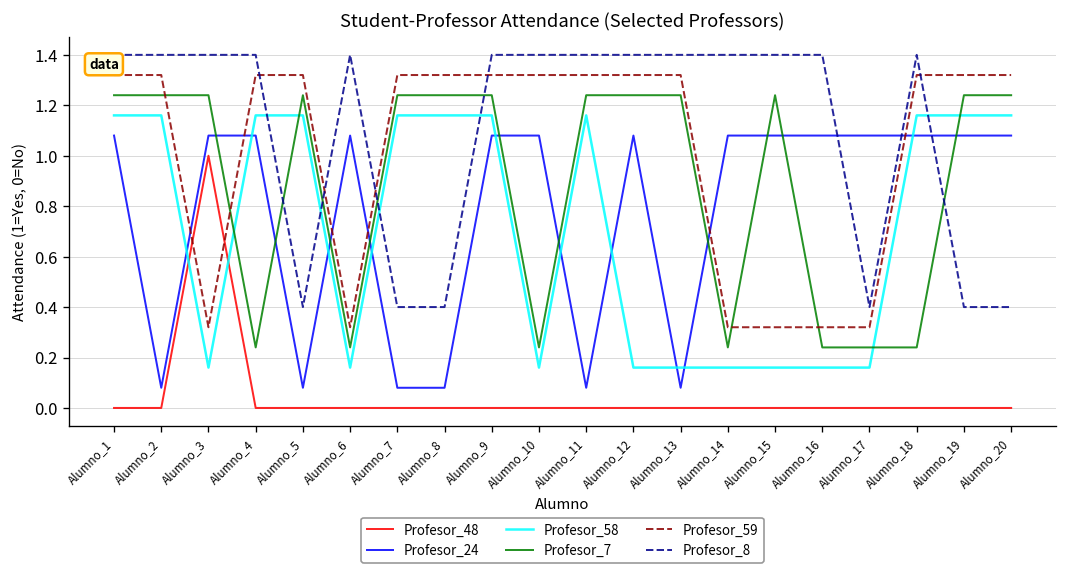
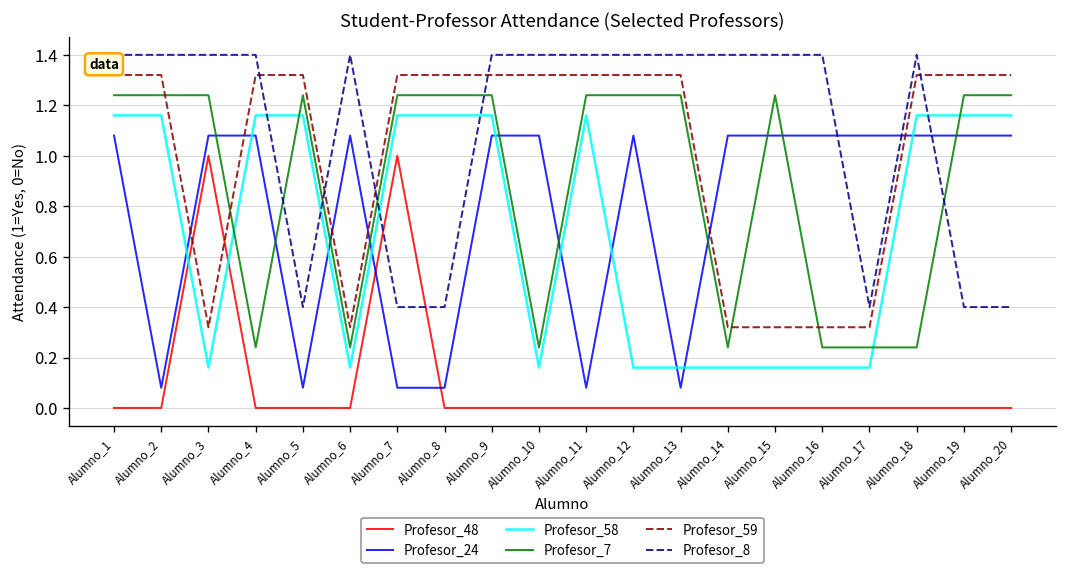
Profesor_48, Alumno_7: 0 -> 1
